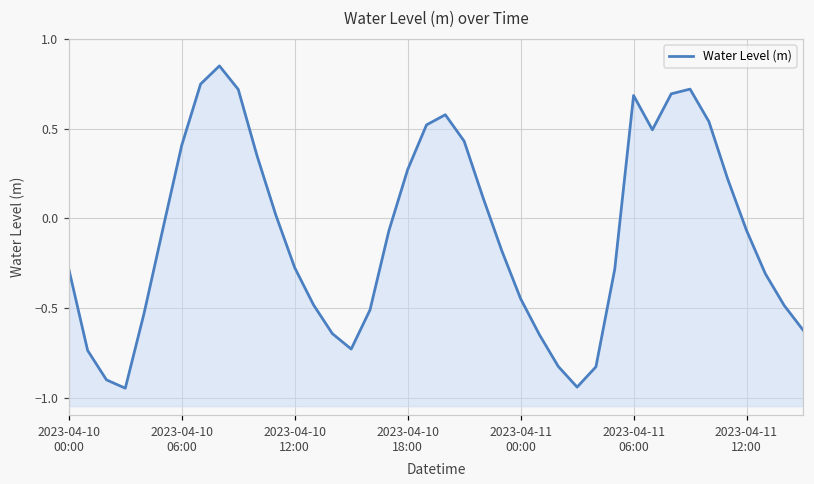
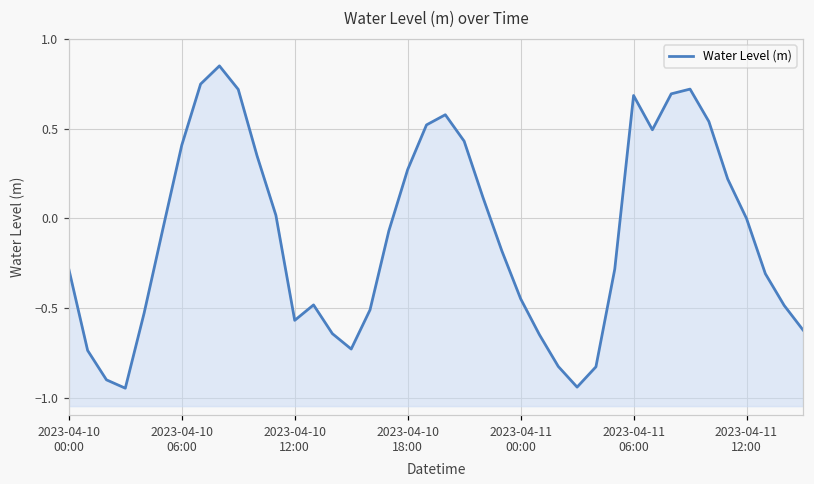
2023-04-10 12:00: -0.27 -> -0.57
2023-04-11 12:00: -0.07 -> 0.00
